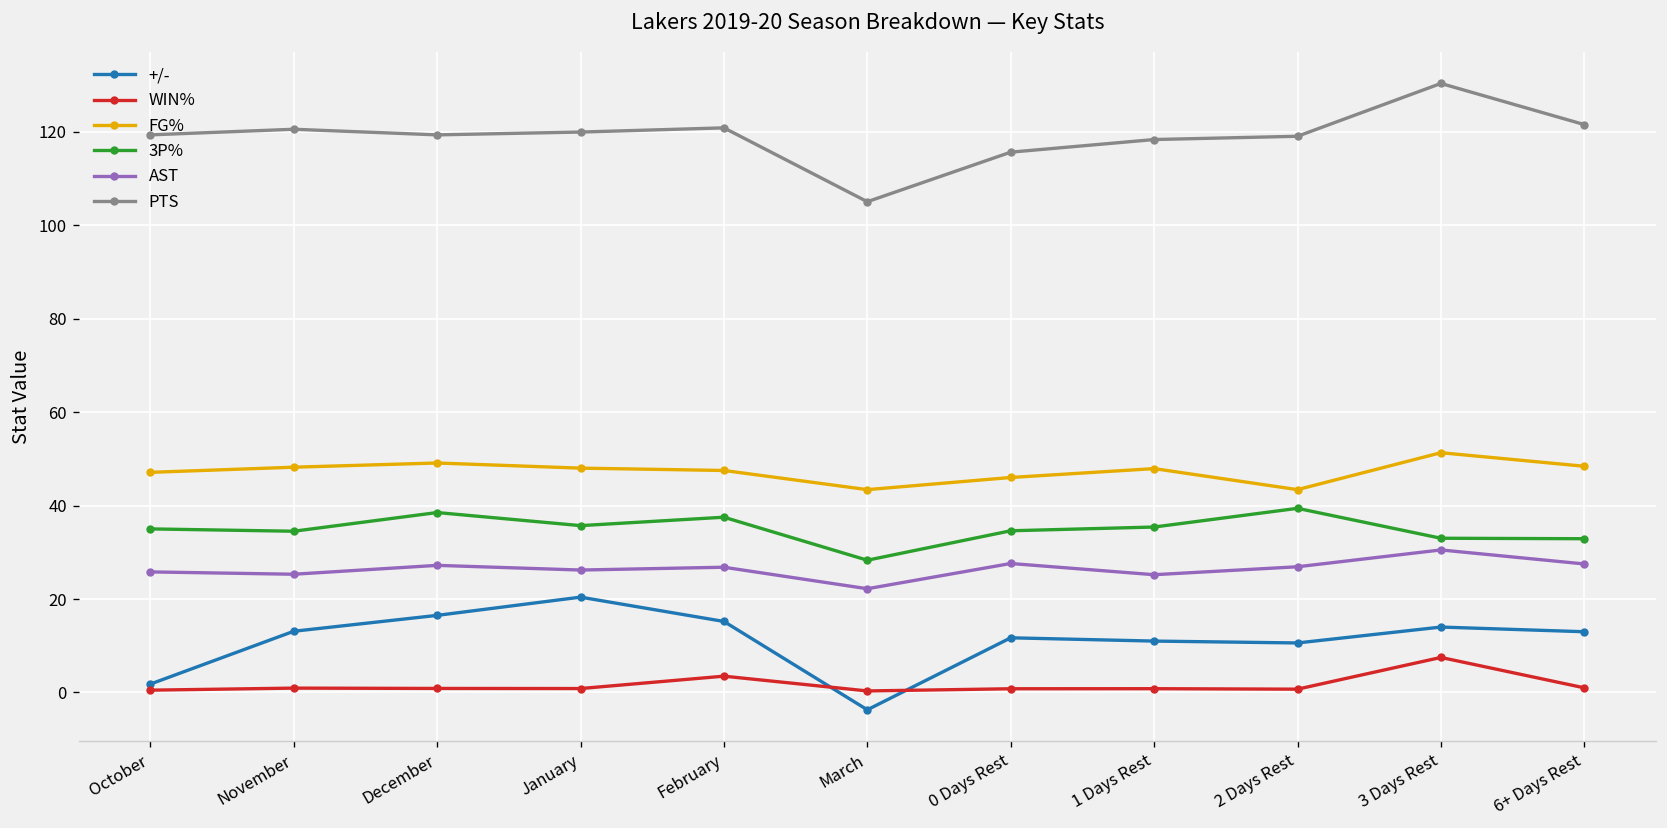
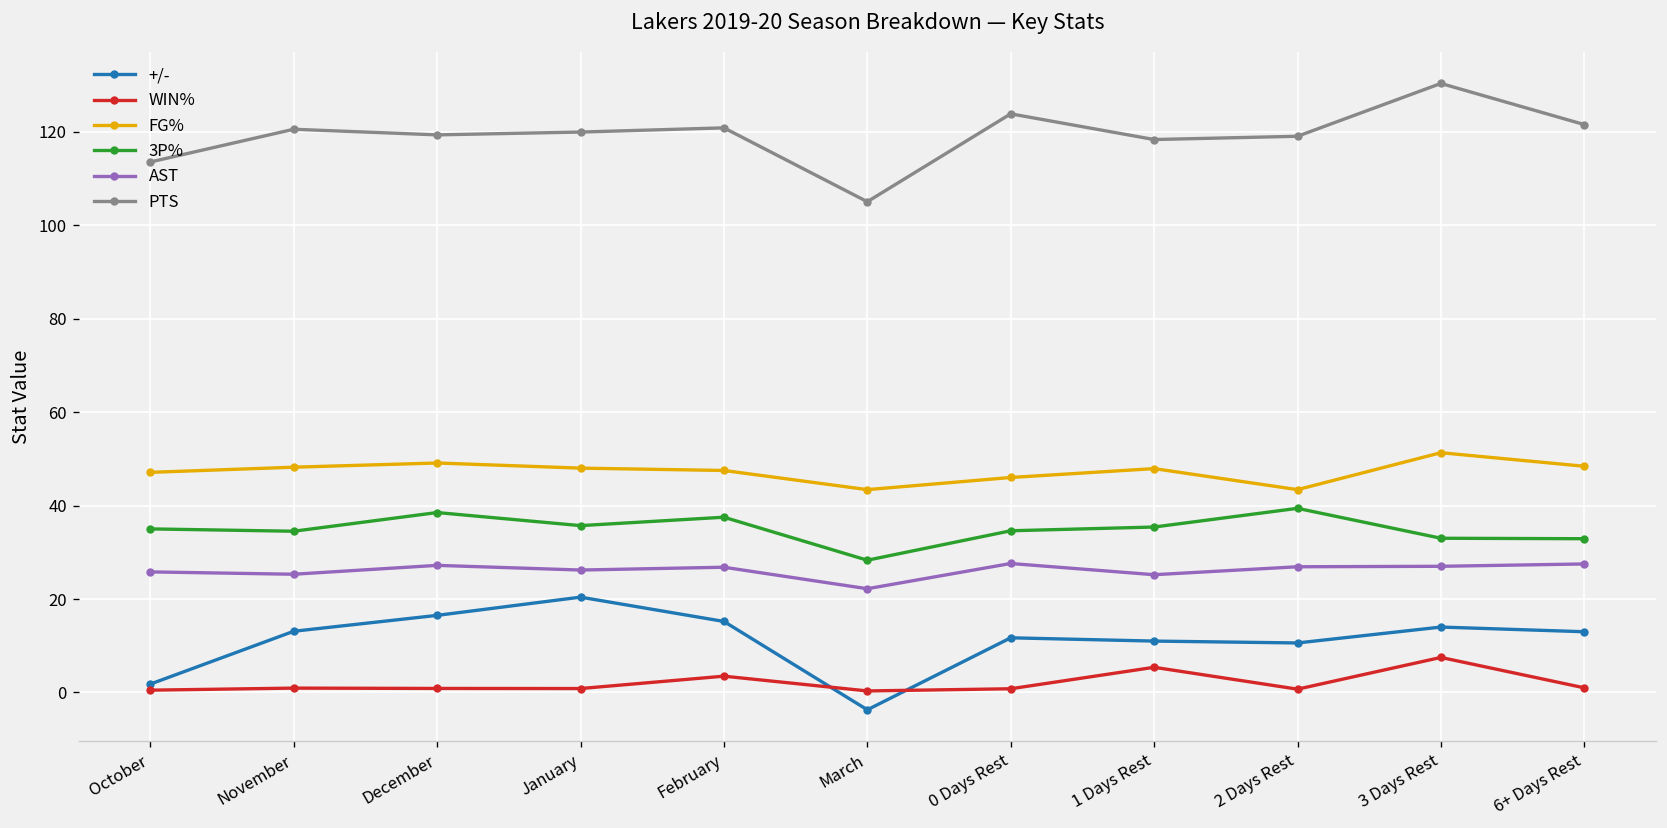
PTS, October: 119 -> 114
PTS, 0 Days Rest: 116 -> 124
WIN%, 1 Days Rest: 1 -> 5
AST, 3 Days Rest: 31 -> 27
